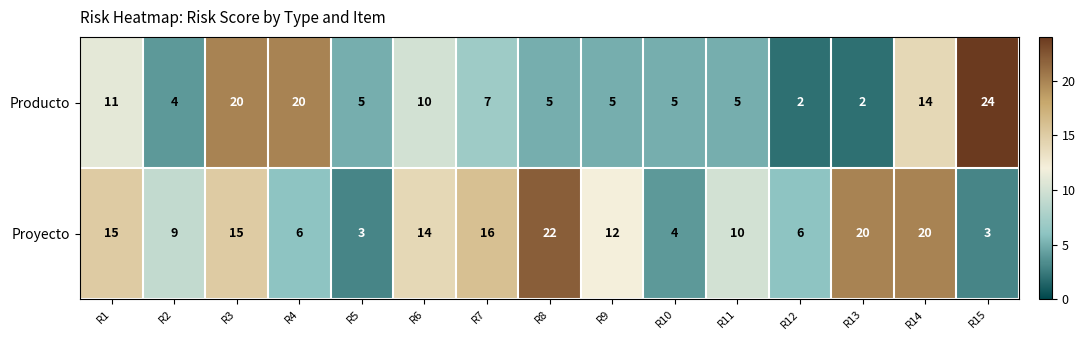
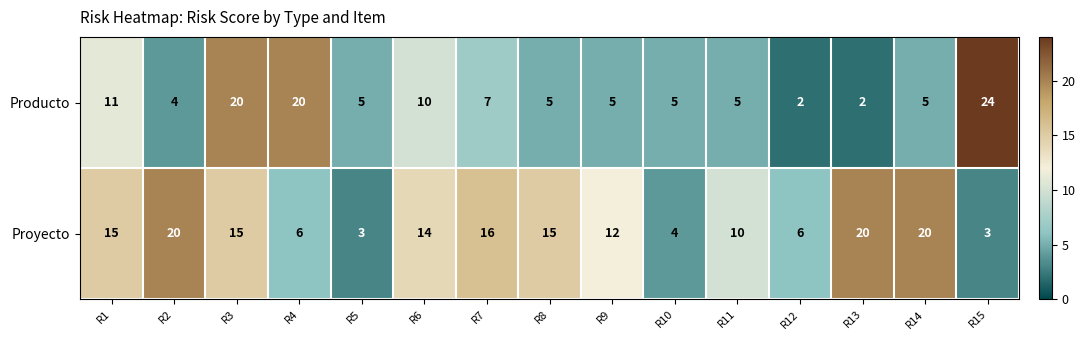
Producto, R14: 14 -> 5
Proyecto, R2: 9 -> 20
Proyecto, R8: 22 -> 15
